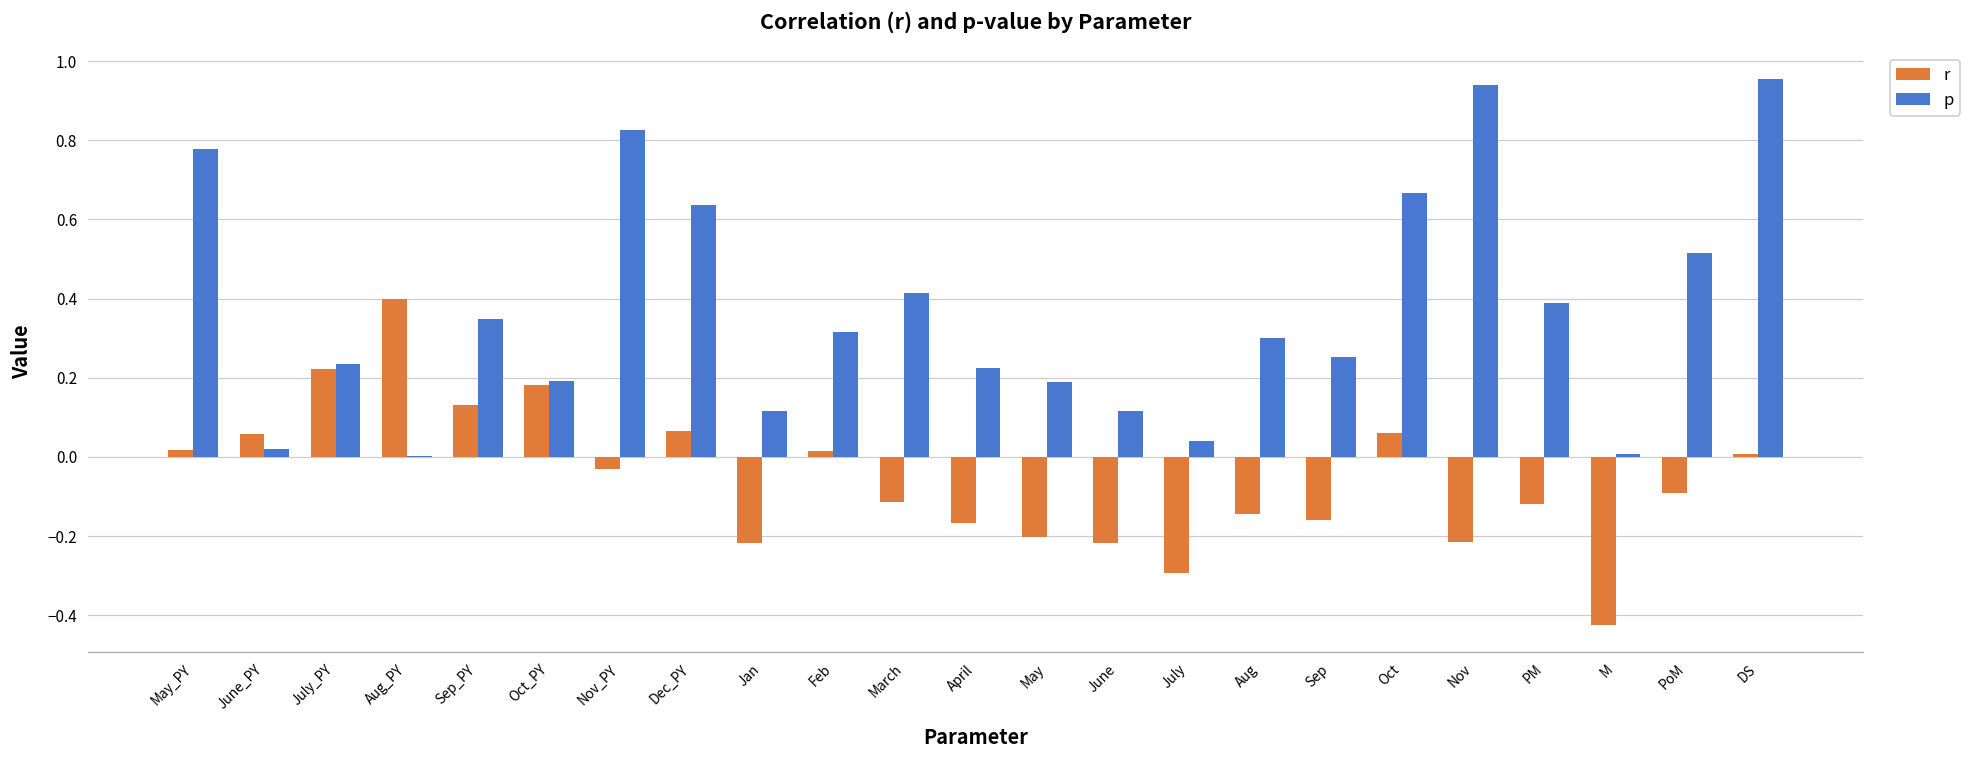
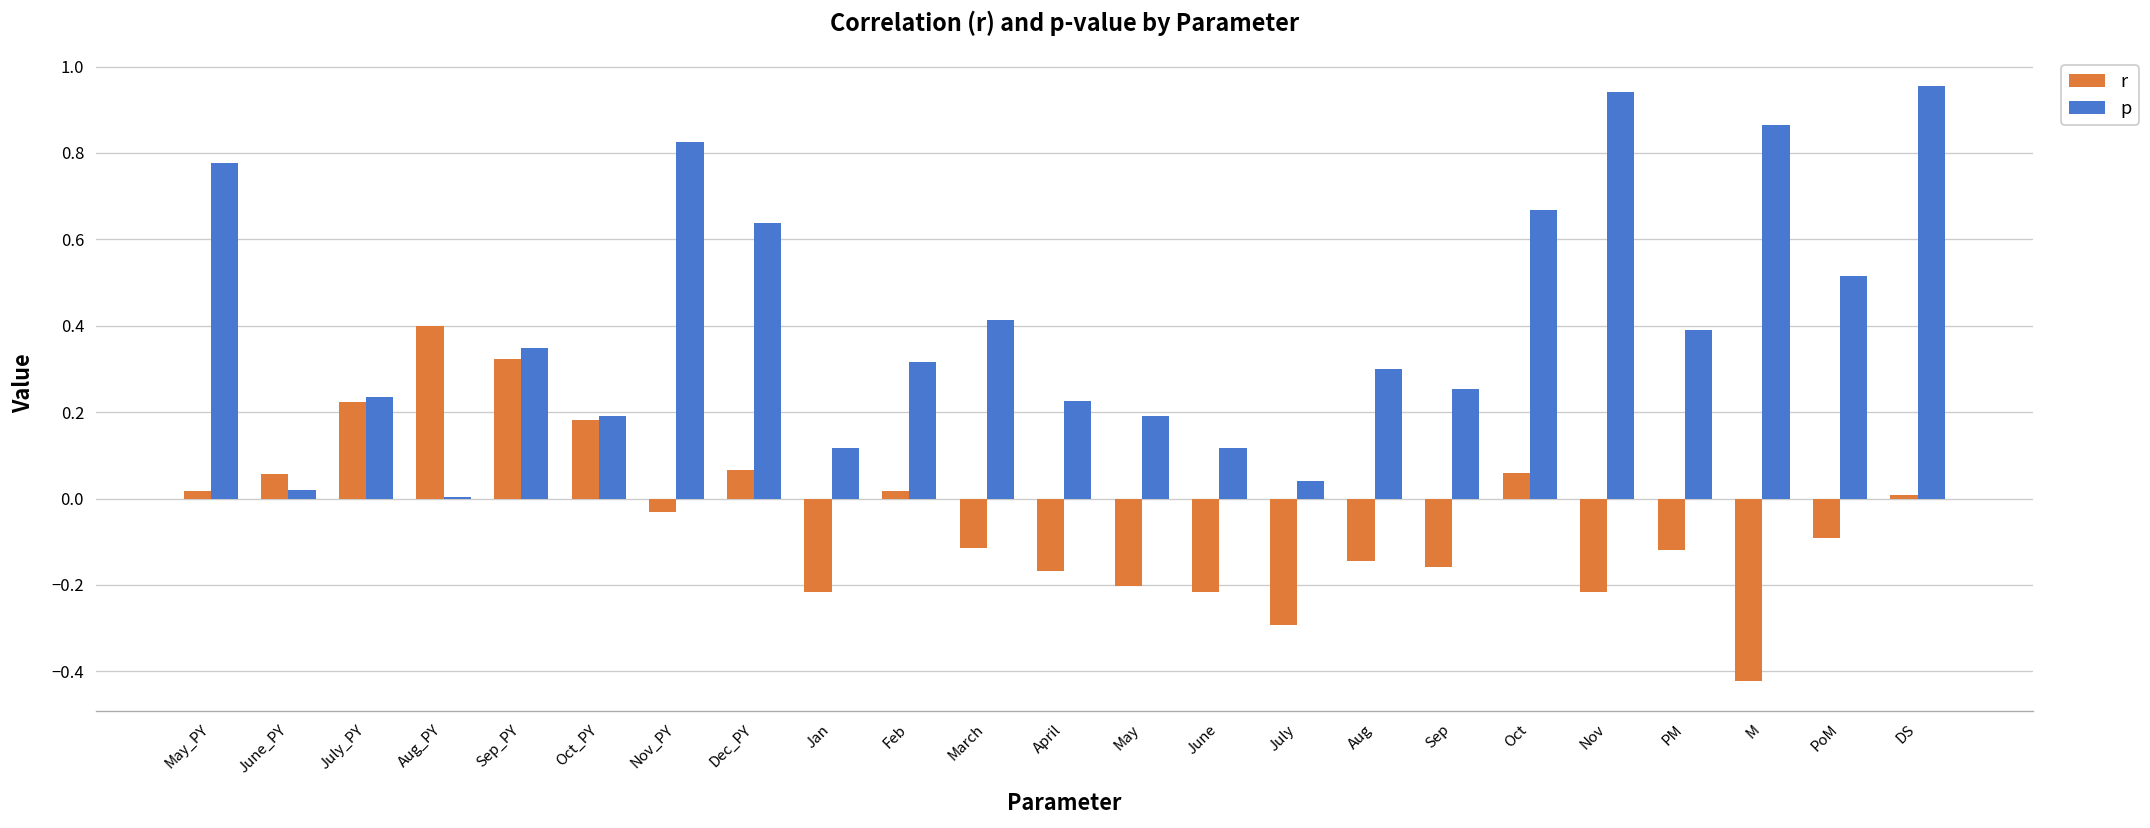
r, Sep_PY: 0.13 -> 0.32
p, M: 0.01 -> 0.86
